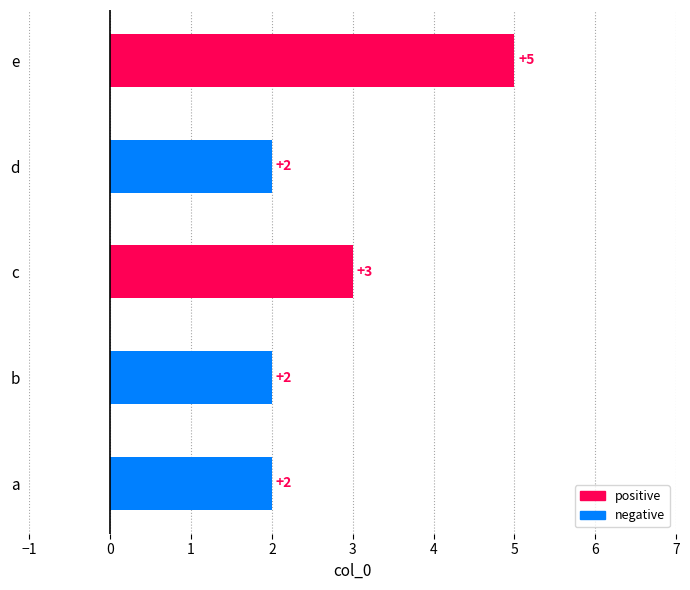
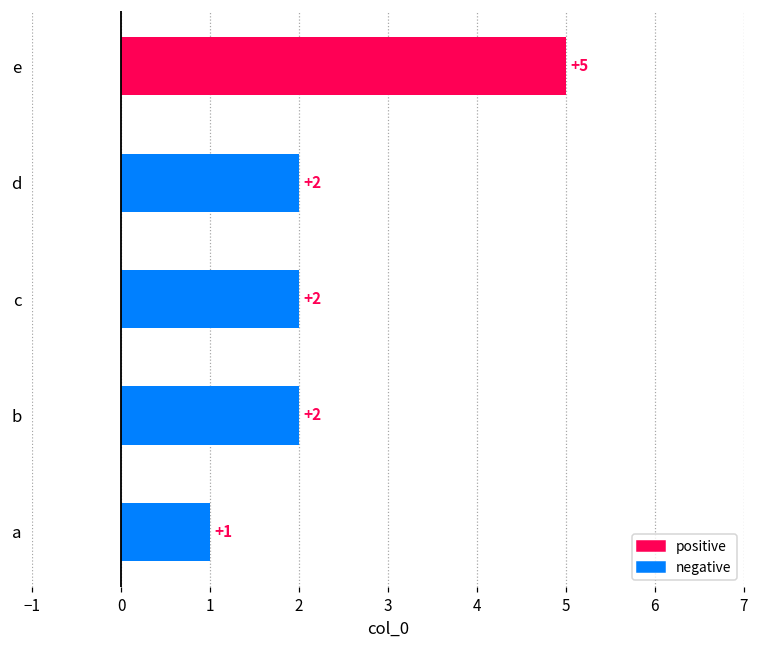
c: +3 -> +2
a: +2 -> +1
